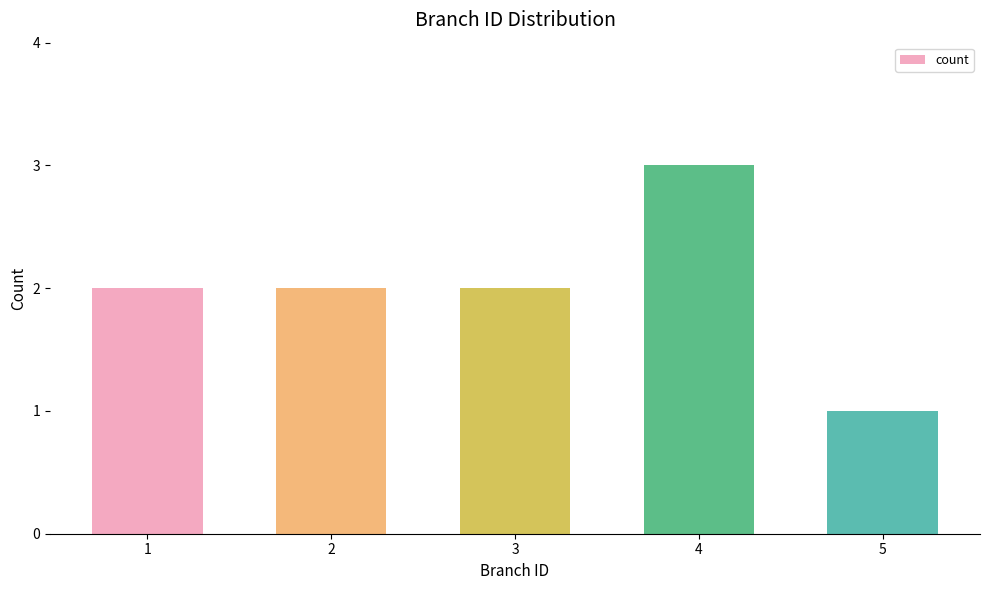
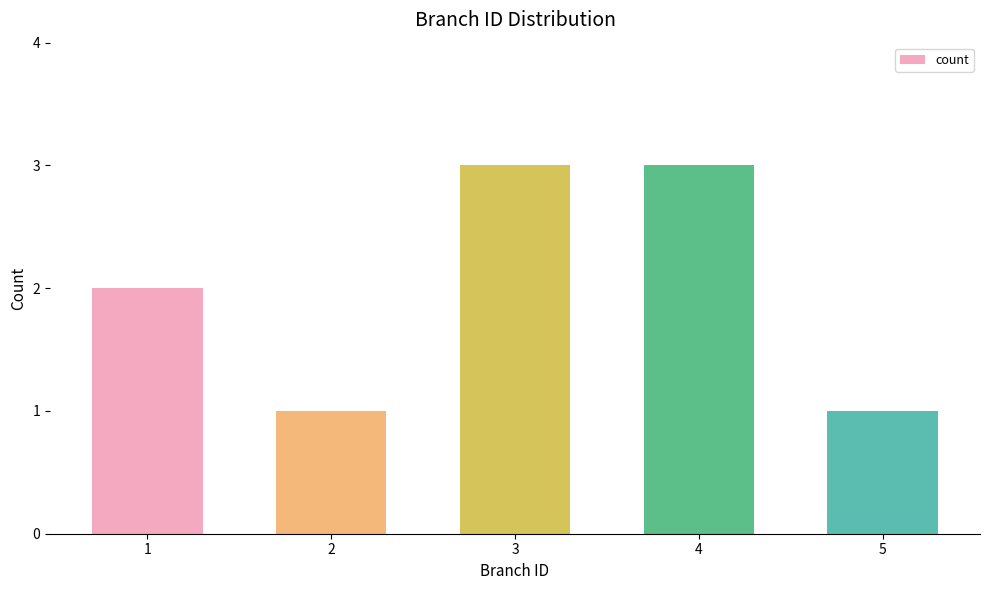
2: 2 -> 1
3: 2 -> 3
